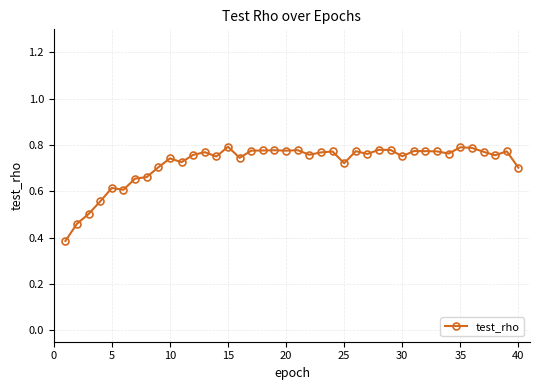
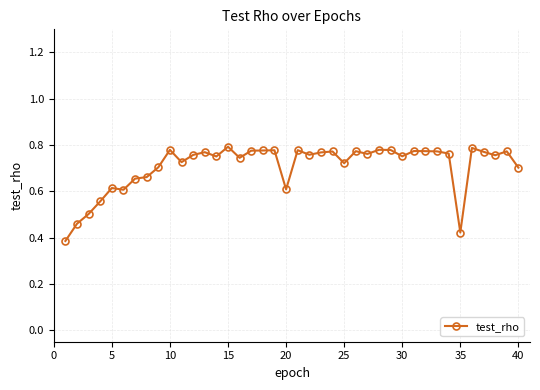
10: 0.74 -> 0.78
20: 0.78 -> 0.61
35: 0.79 -> 0.42
